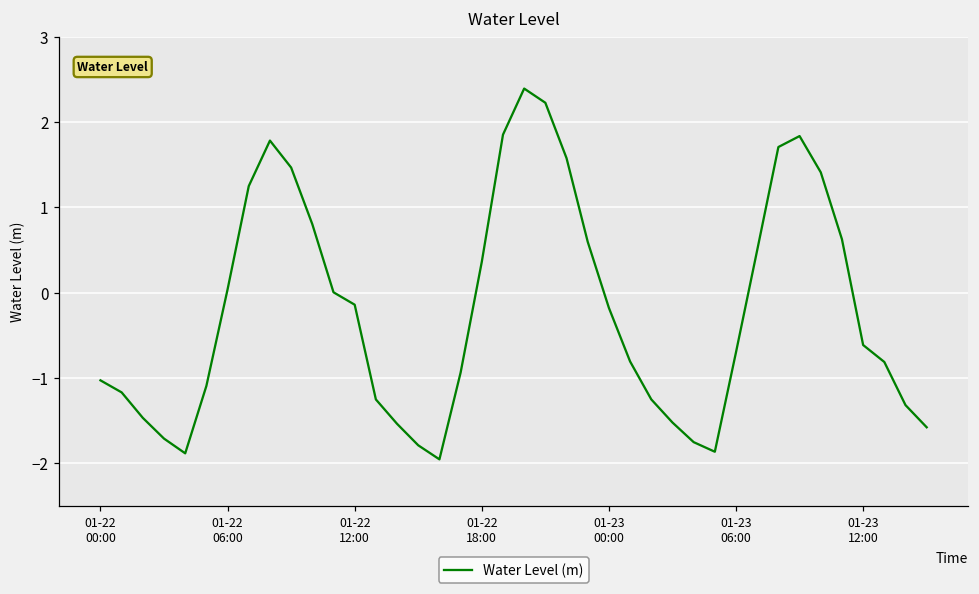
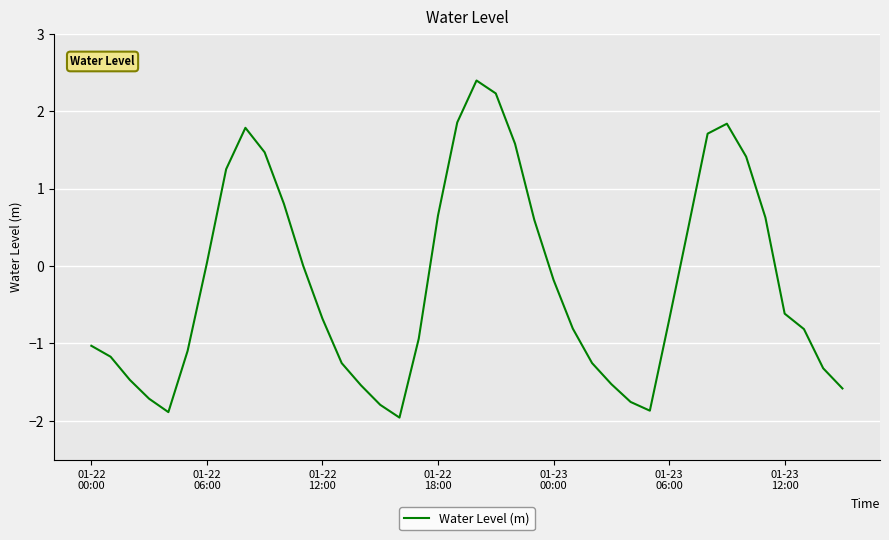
01-22 12:00: -0.1 -> -0.7
01-22 18:00: 0.4 -> 0.7
